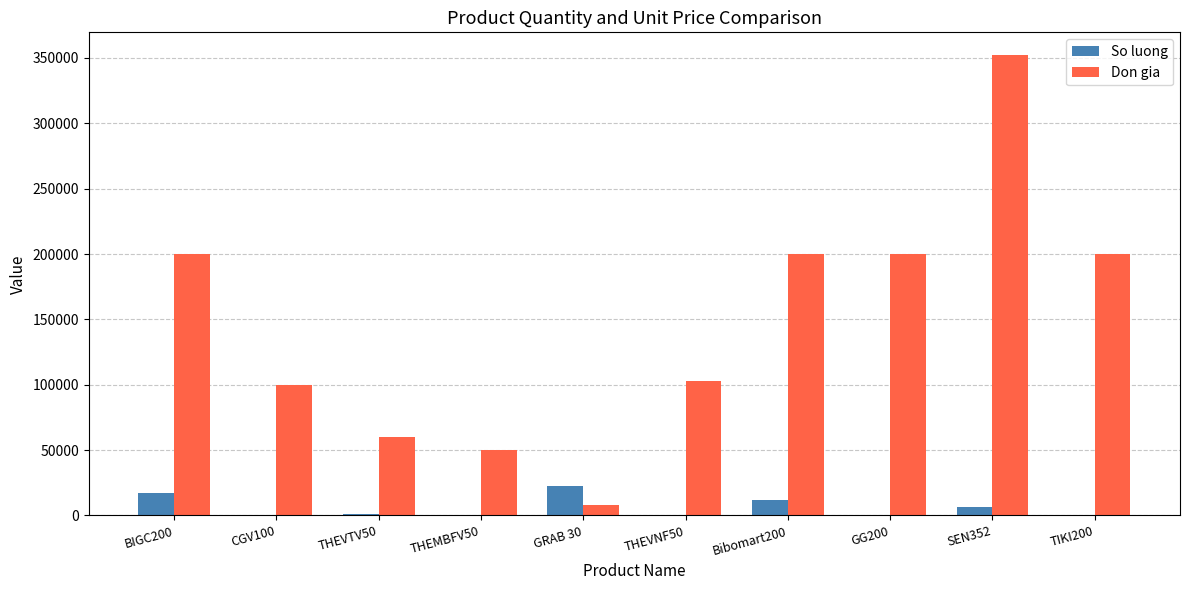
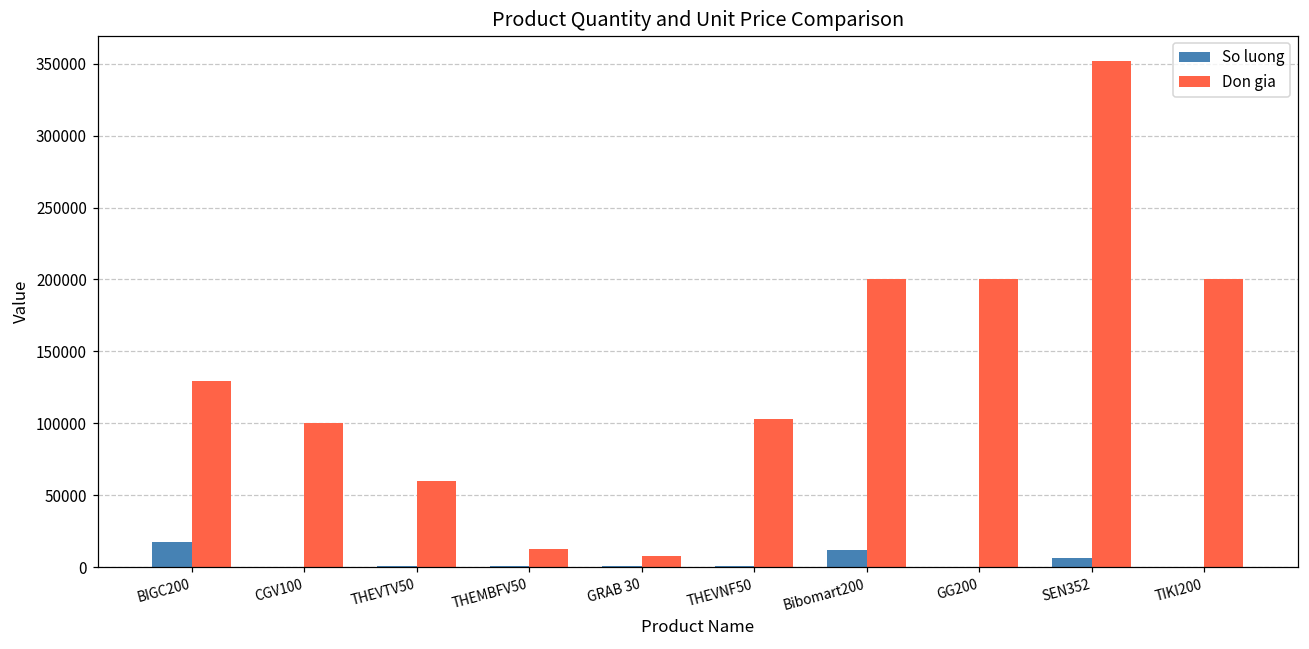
Don gia, BIGC200: 200000 -> 129000
Don gia, THEMBFV50: 50000 -> 12000
So luong, GRAB 30: 22000 -> 1000
